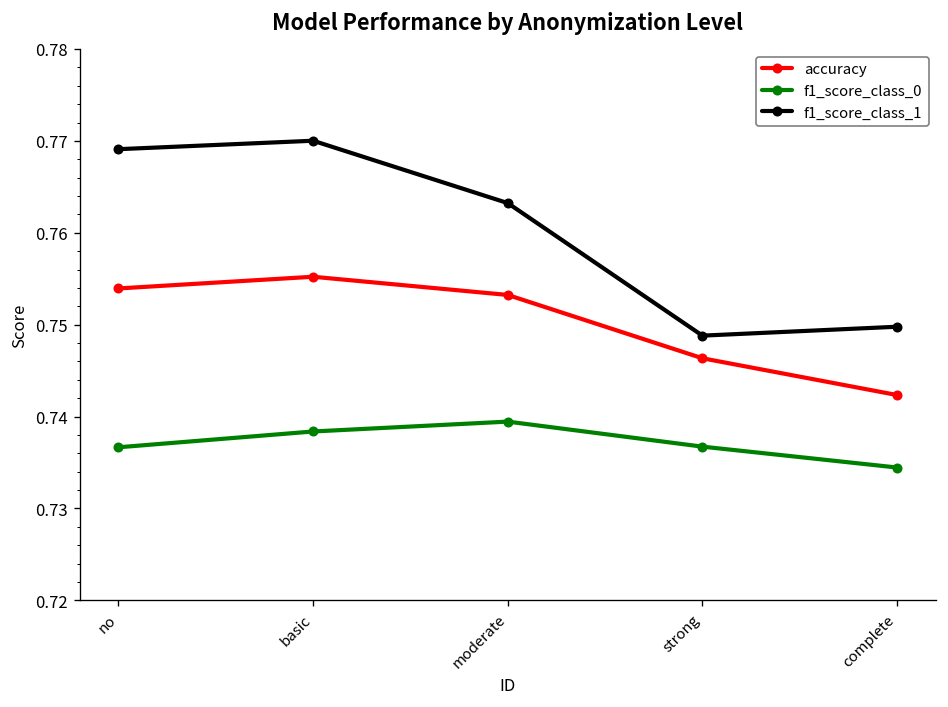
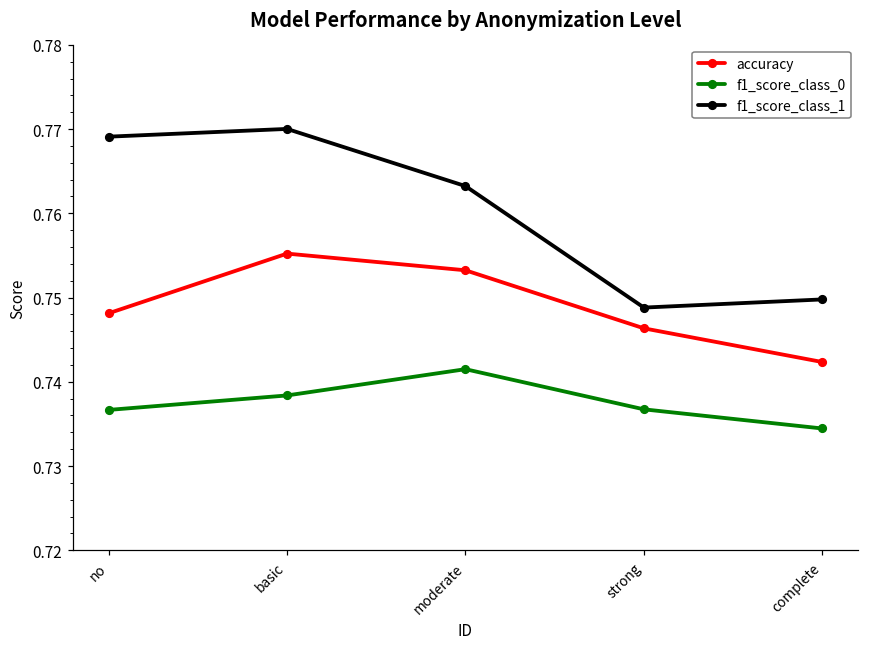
accuracy, no: 0.754 -> 0.748
f1_score_class_0, moderate: 0.739 -> 0.741
